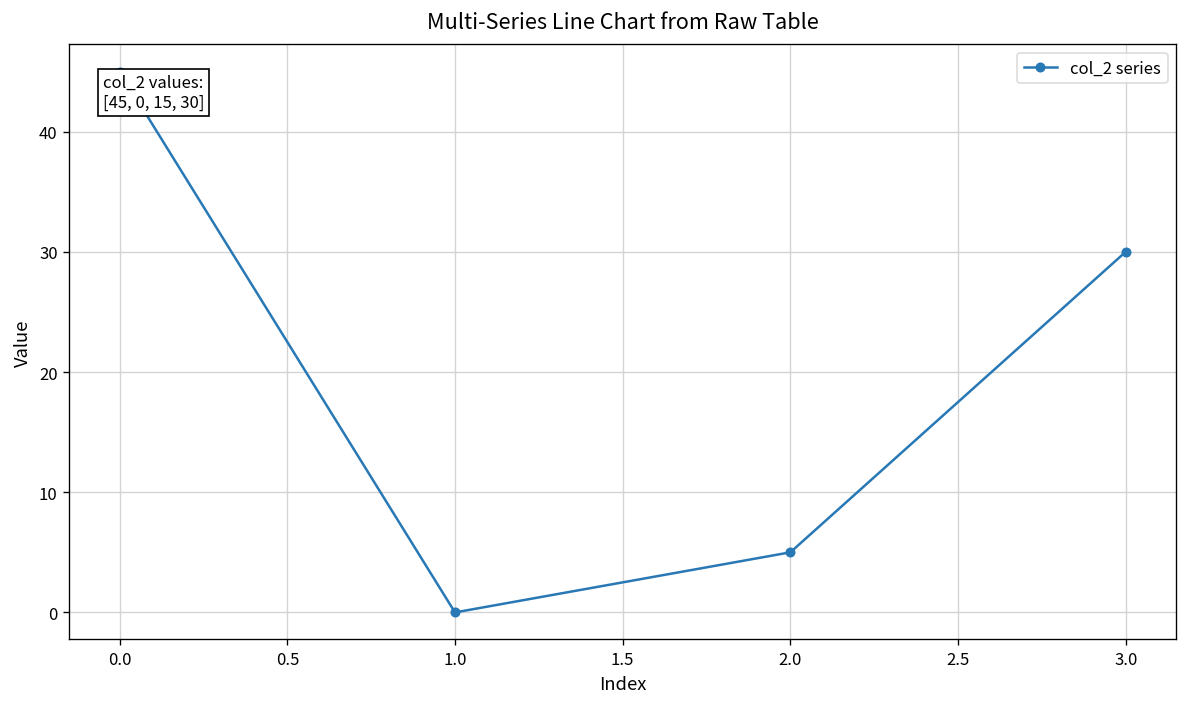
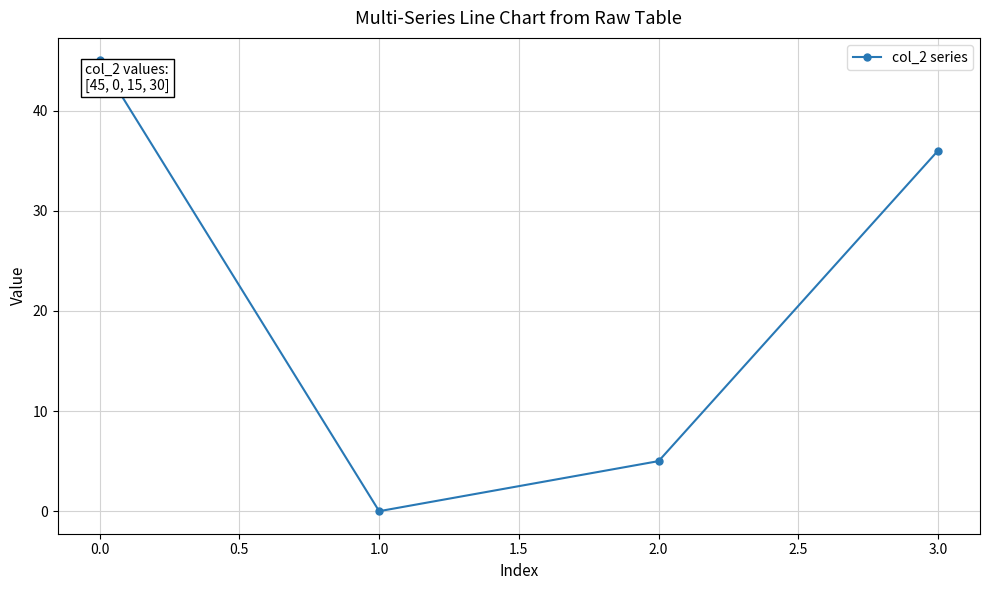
3.0: 30 -> 36
